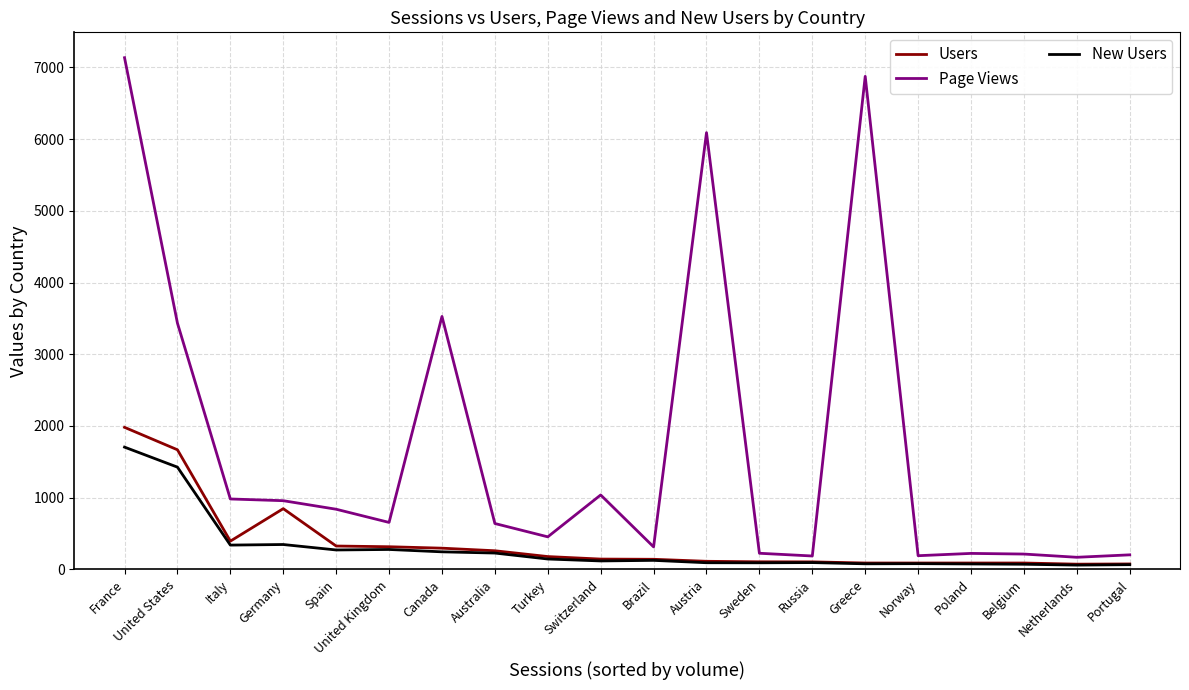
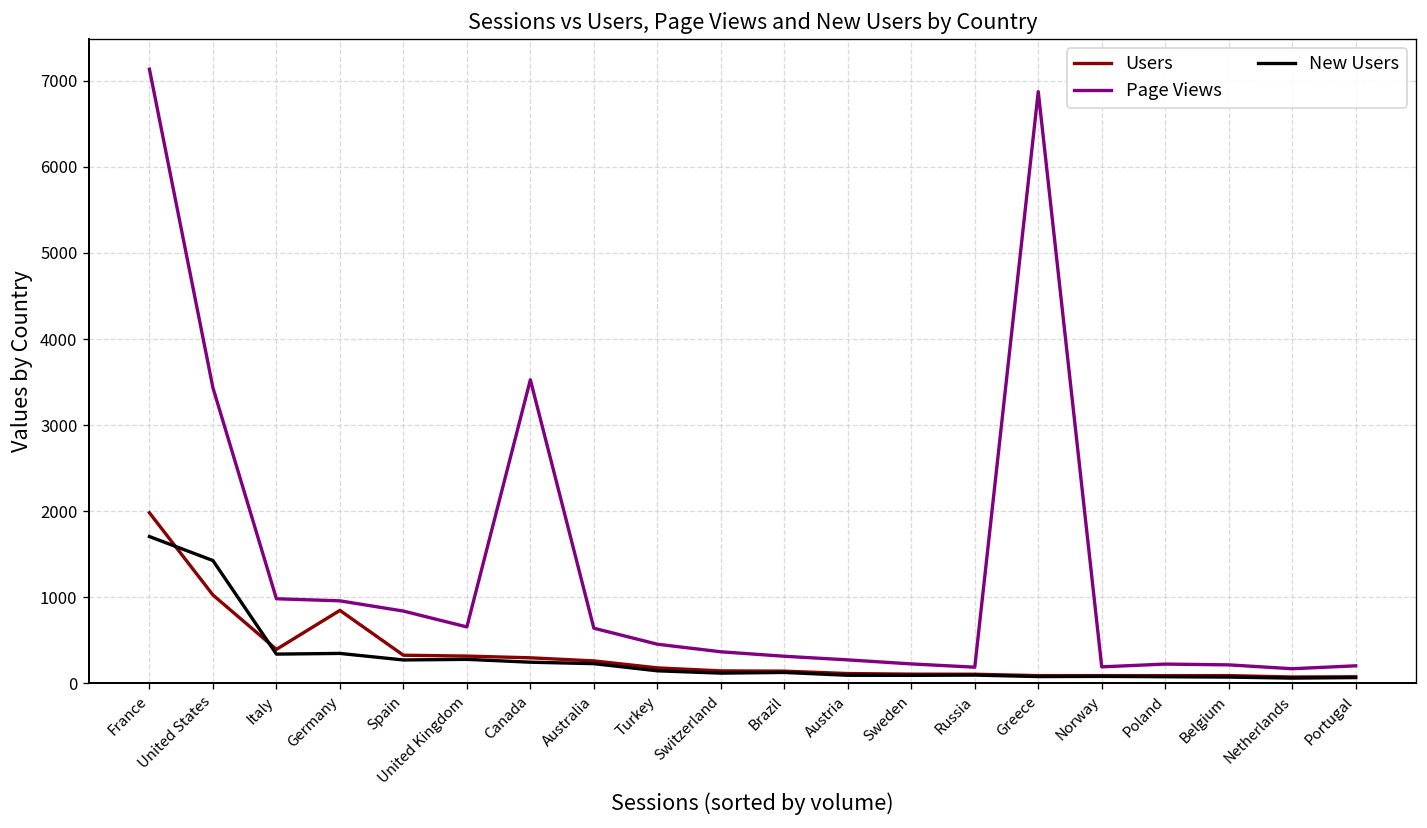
Users, United States: 1700 -> 1000
Page Views, Switzerland: 1000 -> 400
Page Views, Austria: 6100 -> 300
